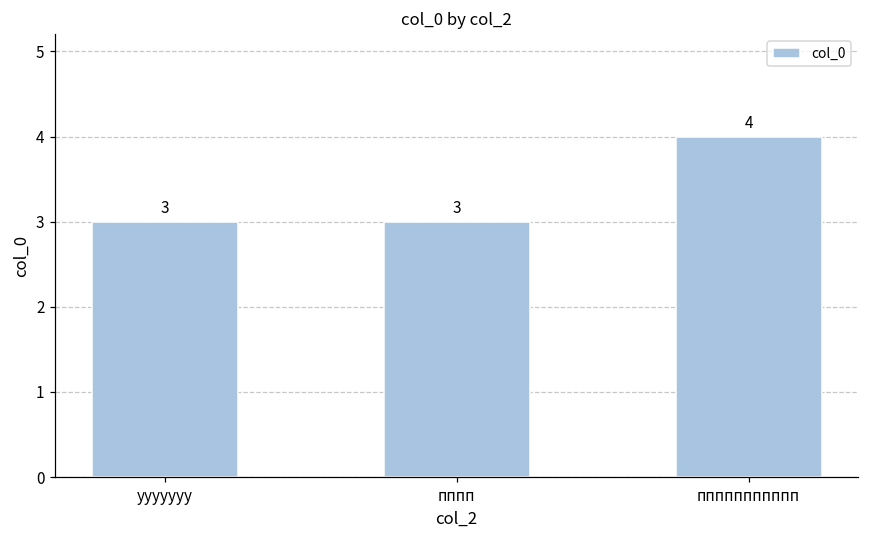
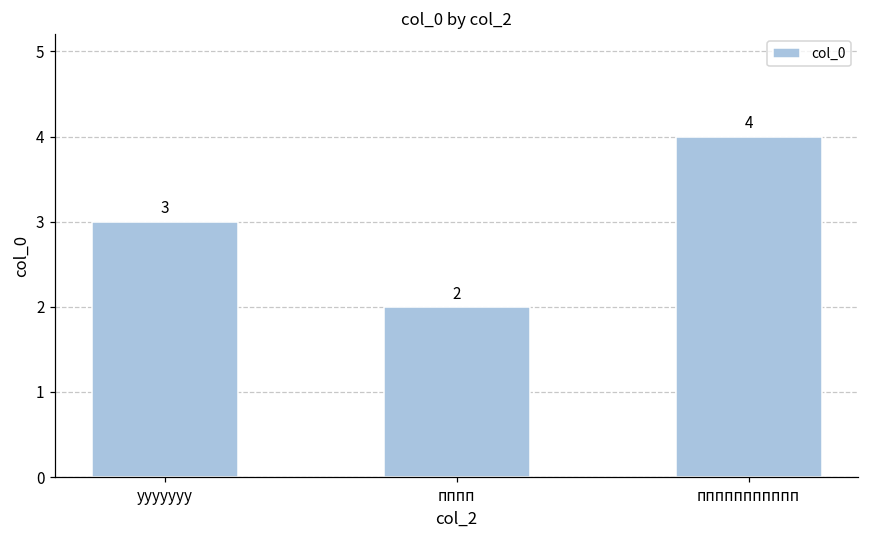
пппп: 3 -> 2
